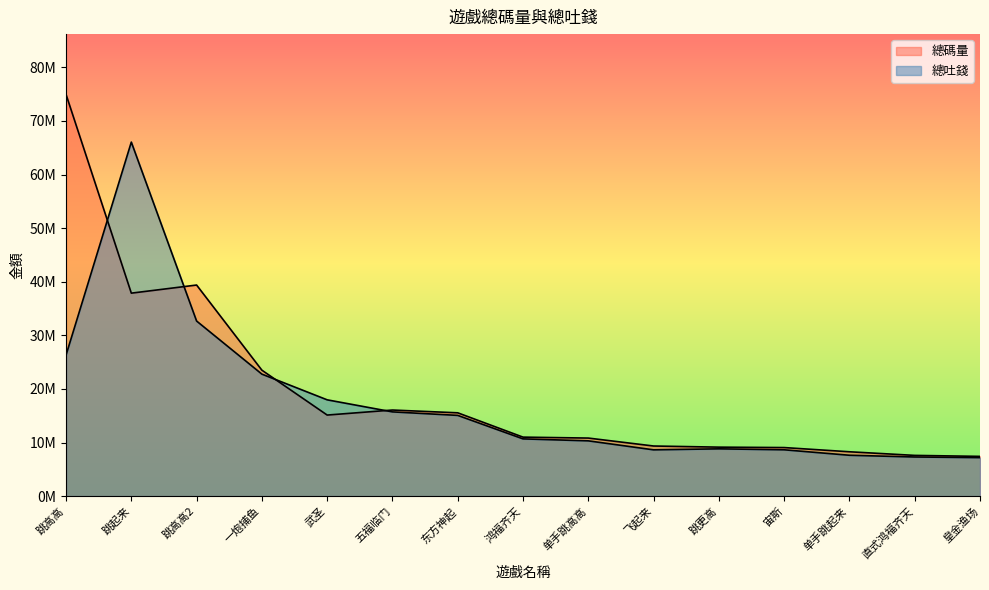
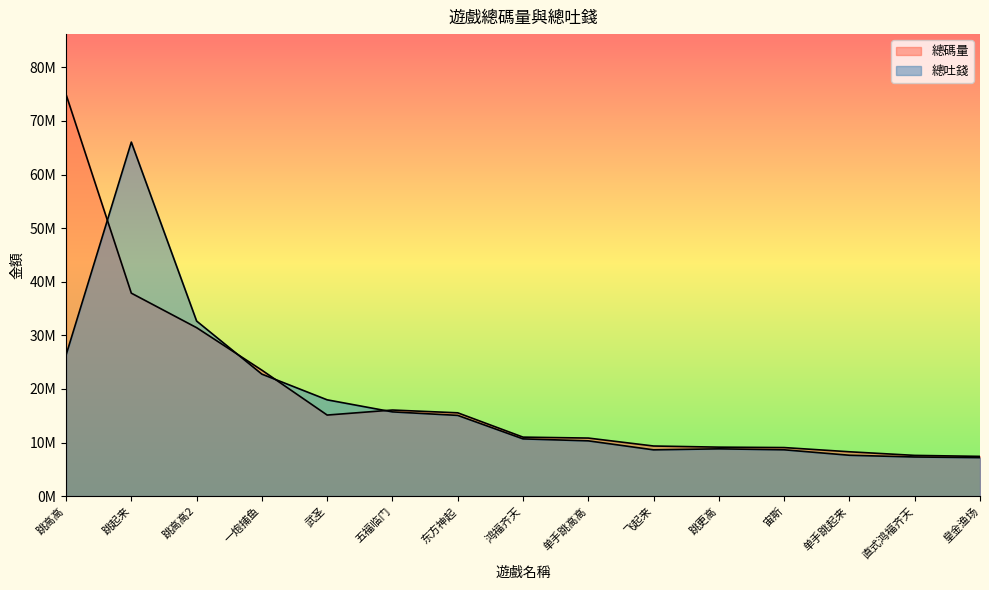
總碼量, 跳高高2: 39000000 -> 31000000
